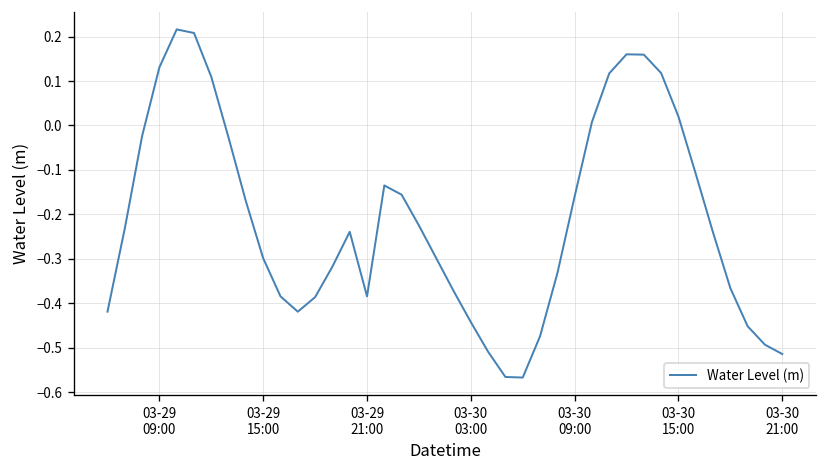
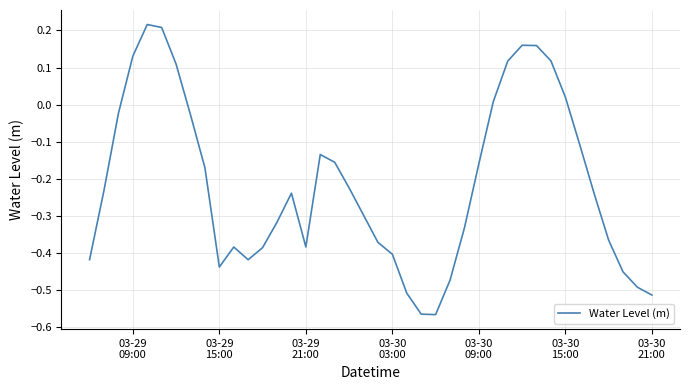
03-29 15:00: -0.30 -> -0.44
03-30 03:00: -0.44 -> -0.40
